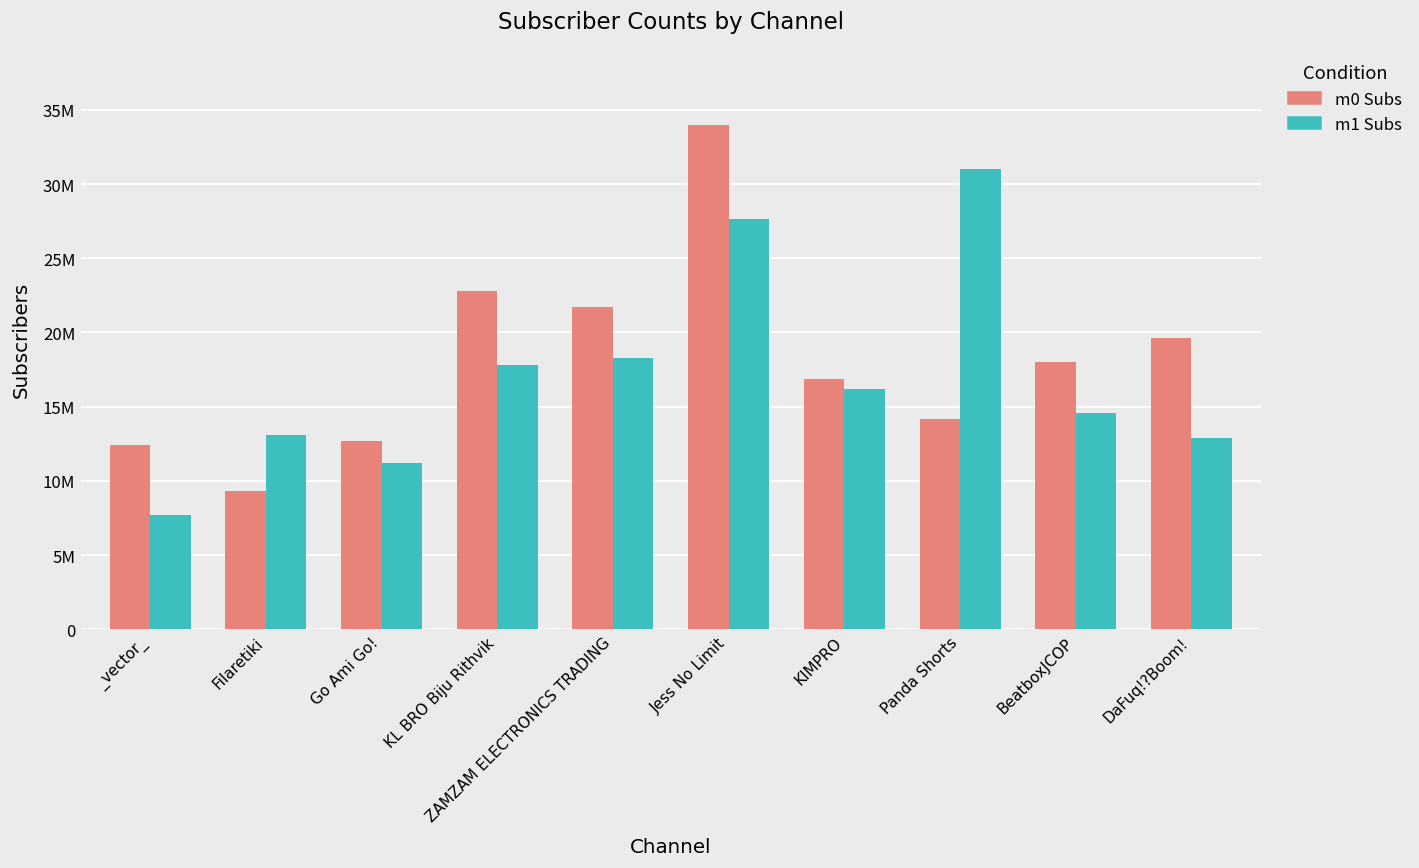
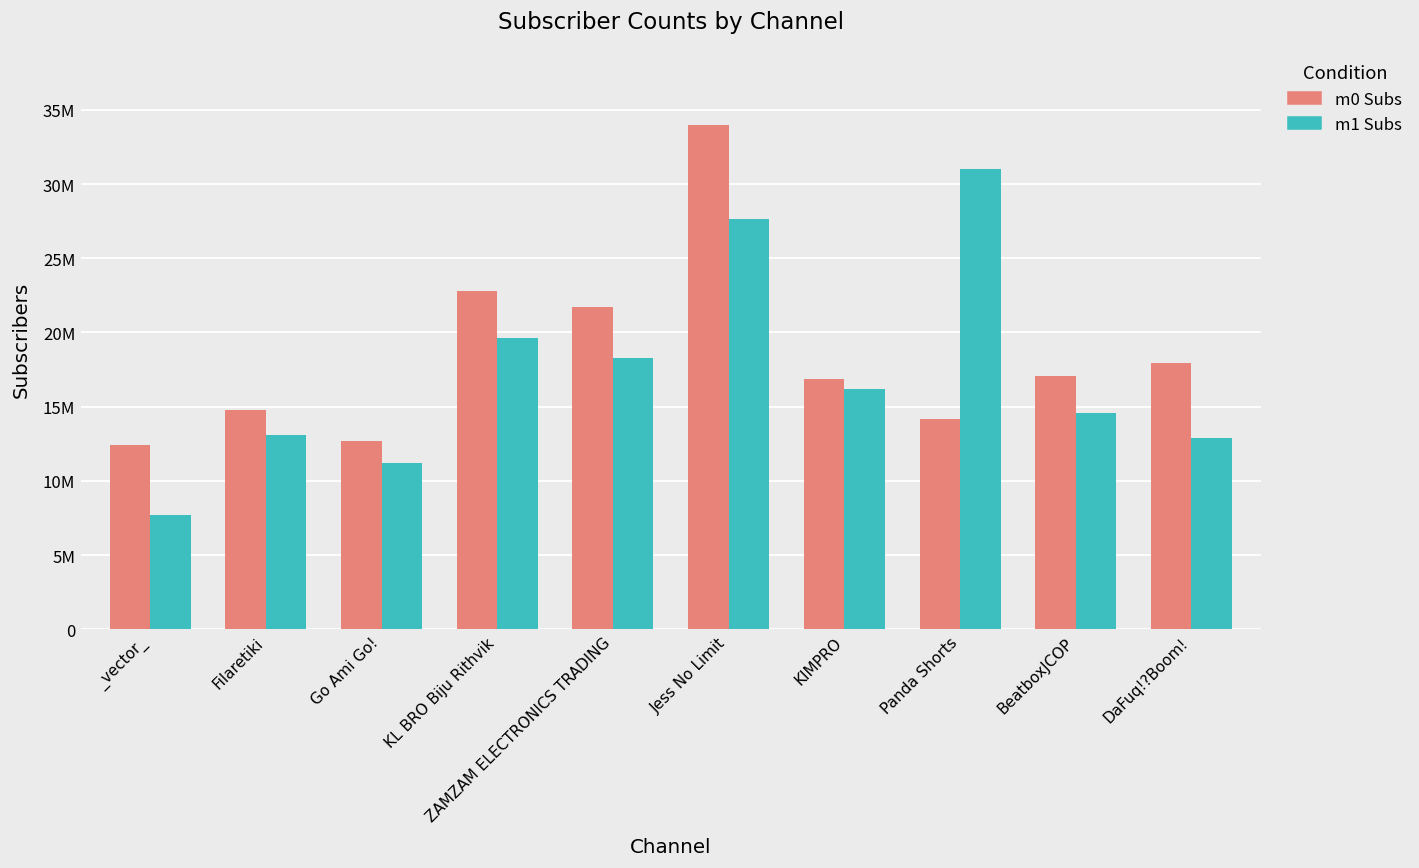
m0 Subs, Filaretiki: 9300000 -> 14800000
m1 Subs, KL BRO Biju Rithvik: 17800000 -> 19600000
m0 Subs, BeatboxJCOP: 18000000 -> 17100000
m0 Subs, DaFuq!?Boom!: 19600000 -> 17900000
